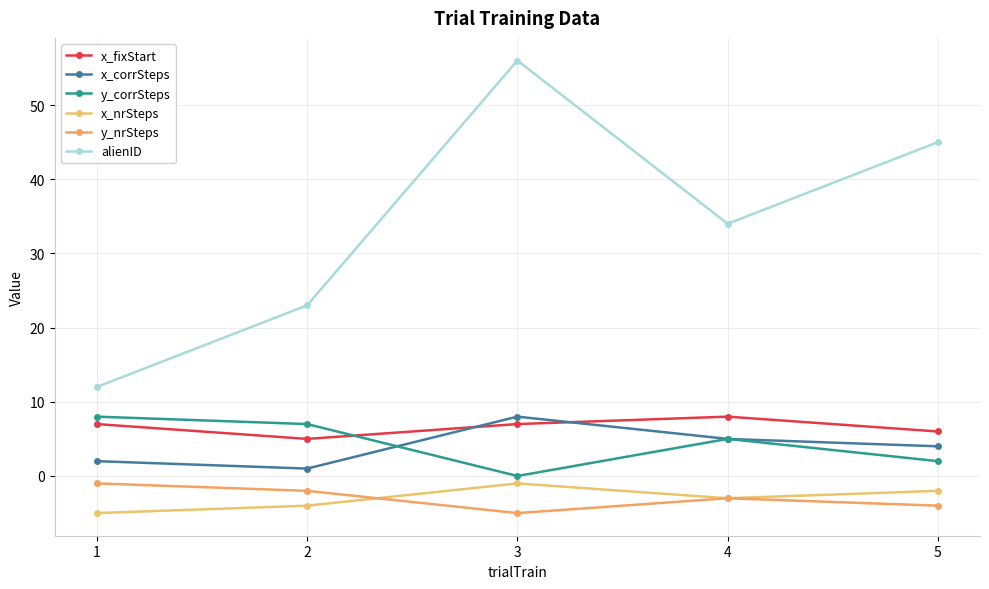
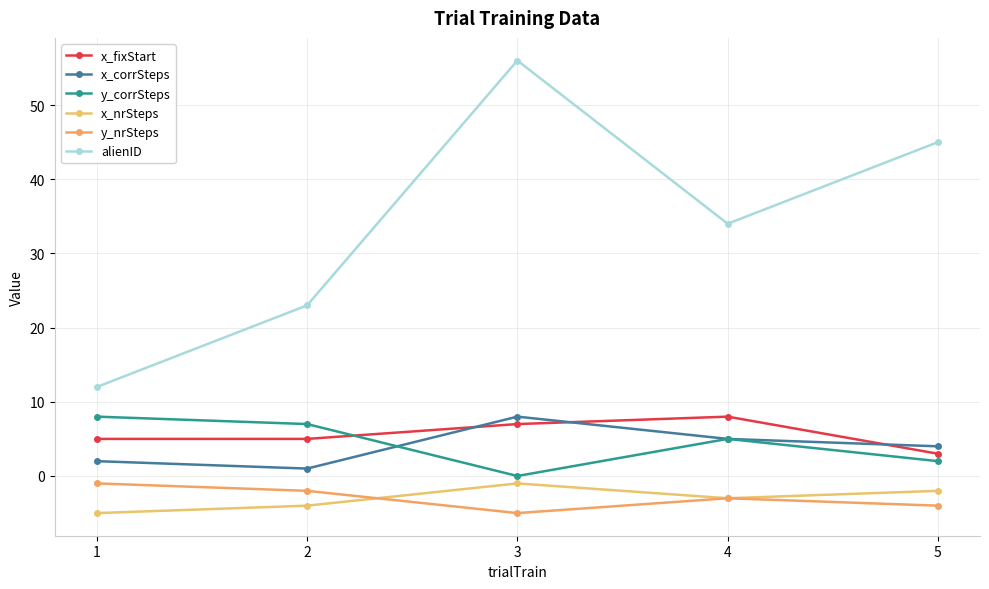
x_fixStart, 1: 7 -> 5
x_fixStart, 5: 6 -> 3
